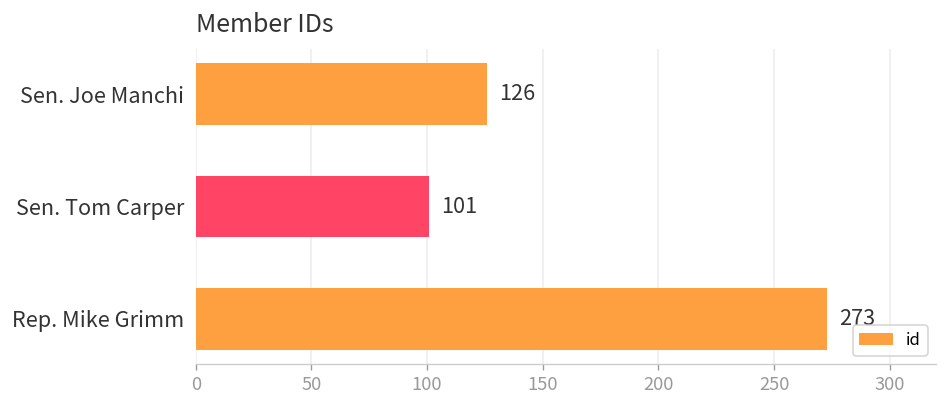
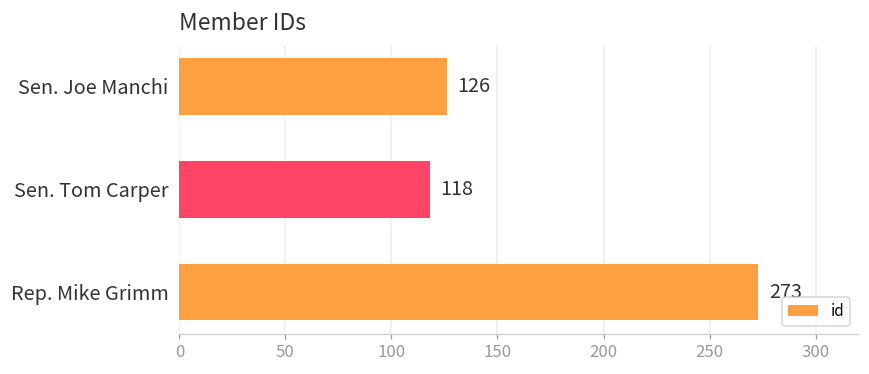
Sen. Tom Carper: 101 -> 118
